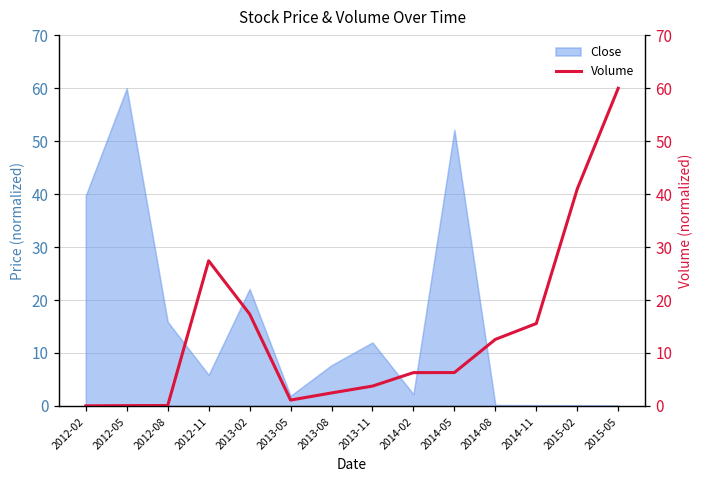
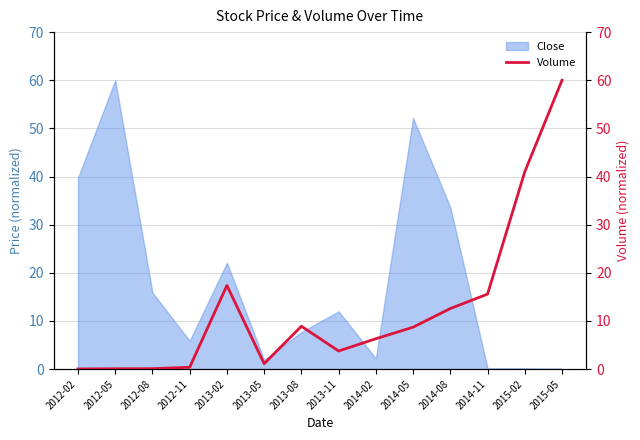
Close, 2014-08: 0 -> 34
Volume, 2012-11: 27 -> 0
Volume, 2013-08: 2 -> 9
Volume, 2014-05: 6 -> 9
